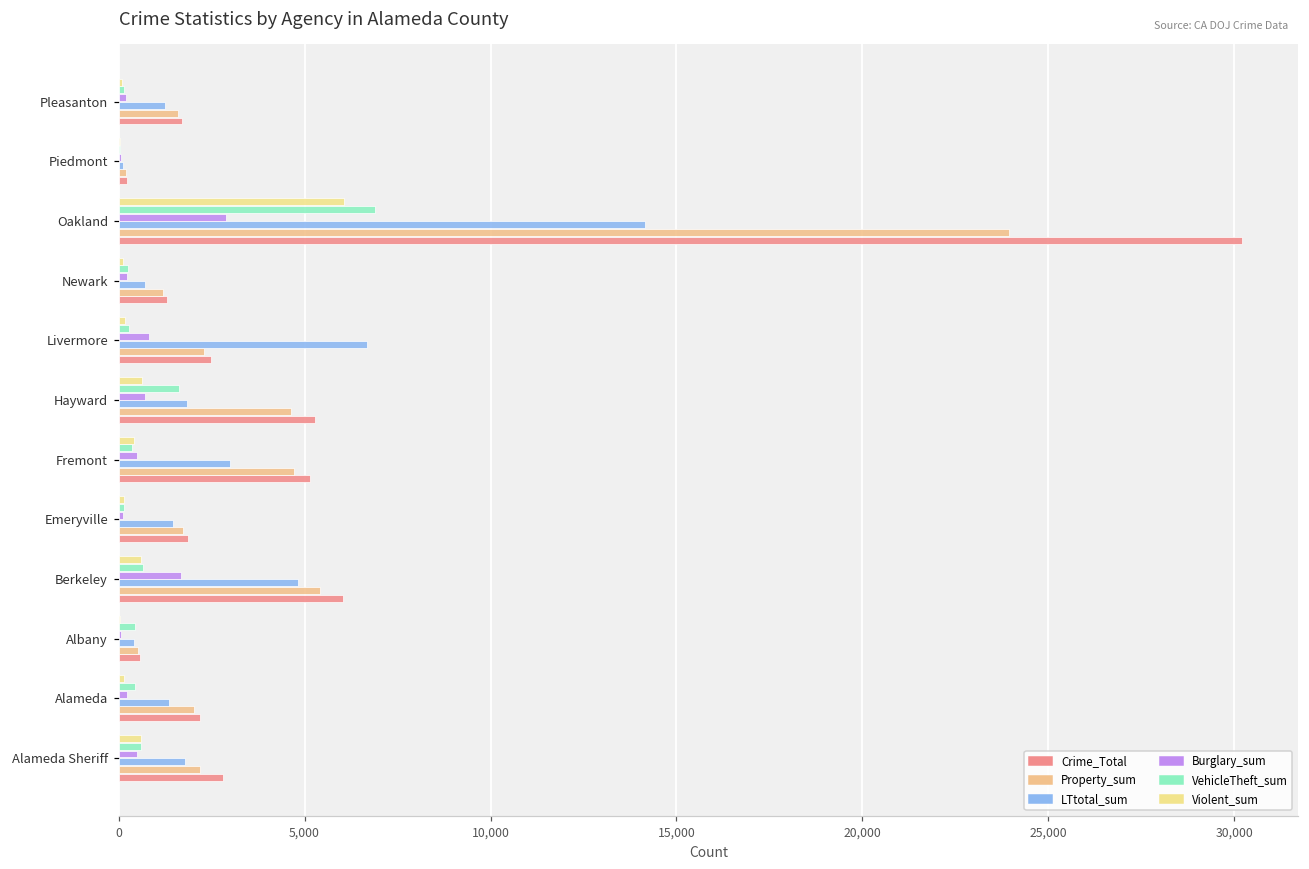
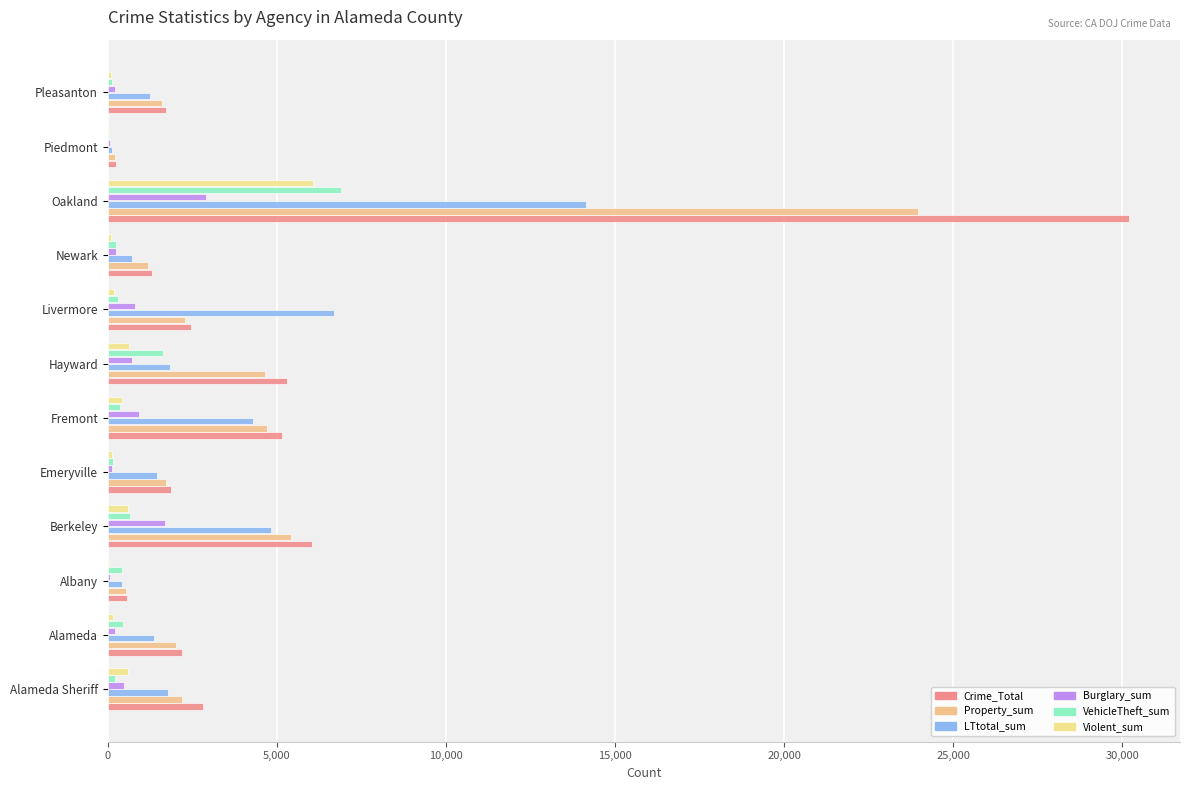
Burglary_sum, Fremont: 500 -> 900
LTtotal_sum, Fremont: 3,000 -> 4,300
VehicleTheft_sum, Alameda Sheriff: 600 -> 200
